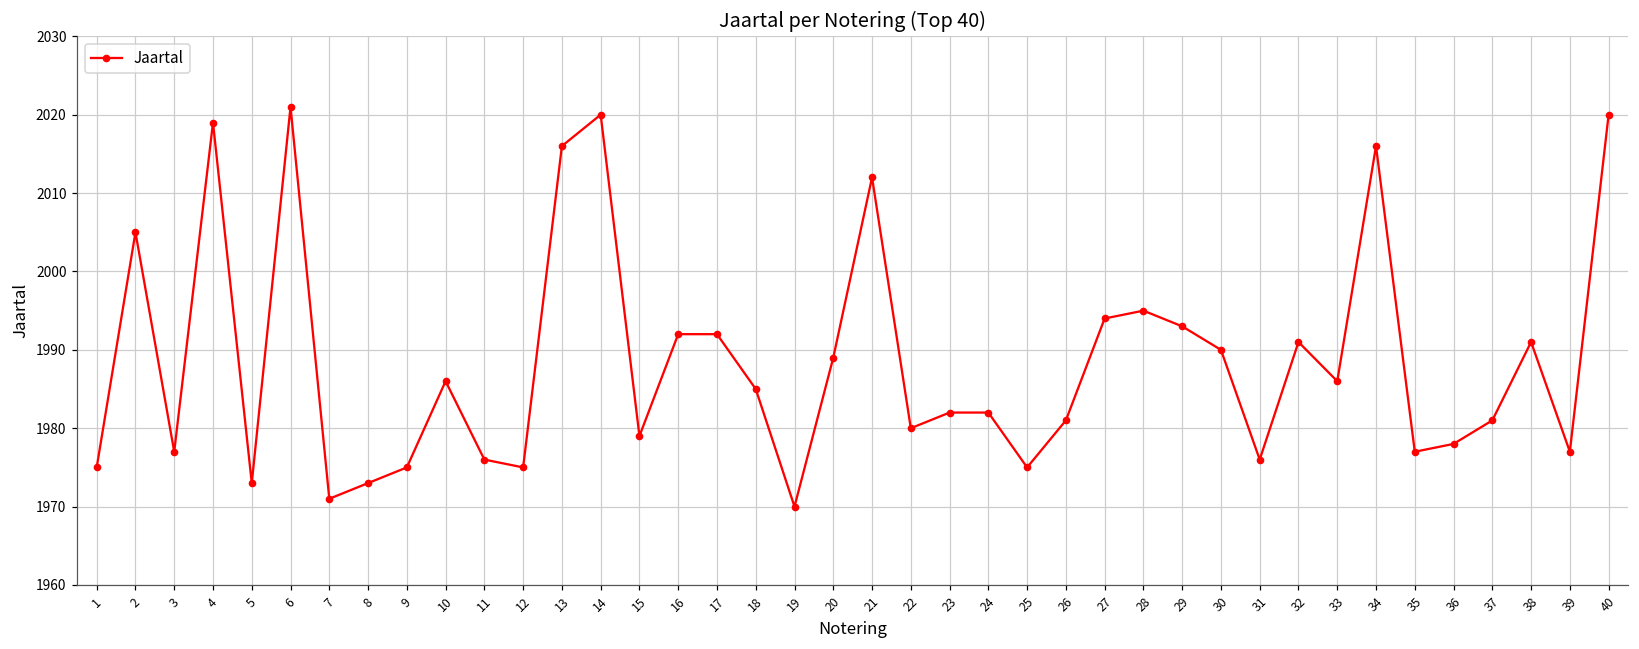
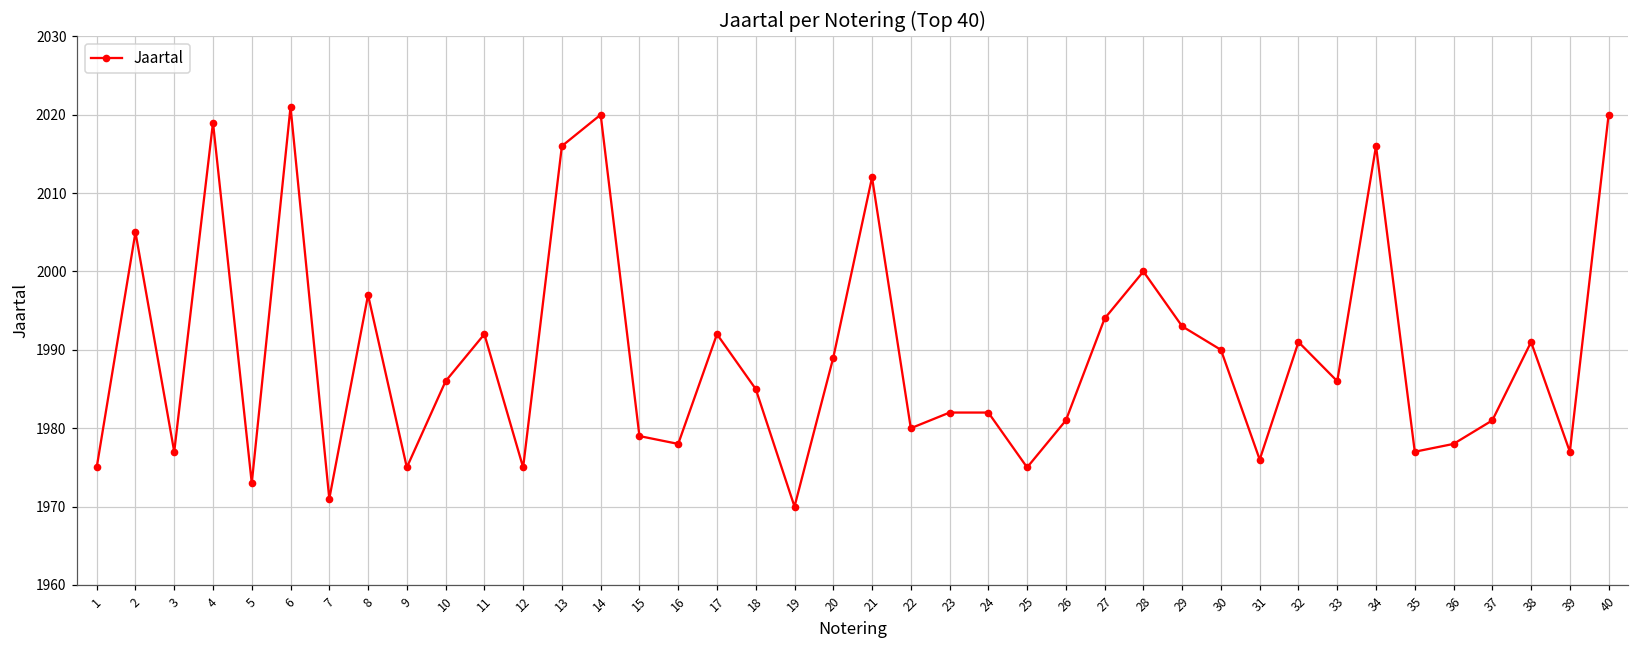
8: 1973 -> 1997
11: 1976 -> 1992
16: 1992 -> 1978
28: 1995 -> 2000
